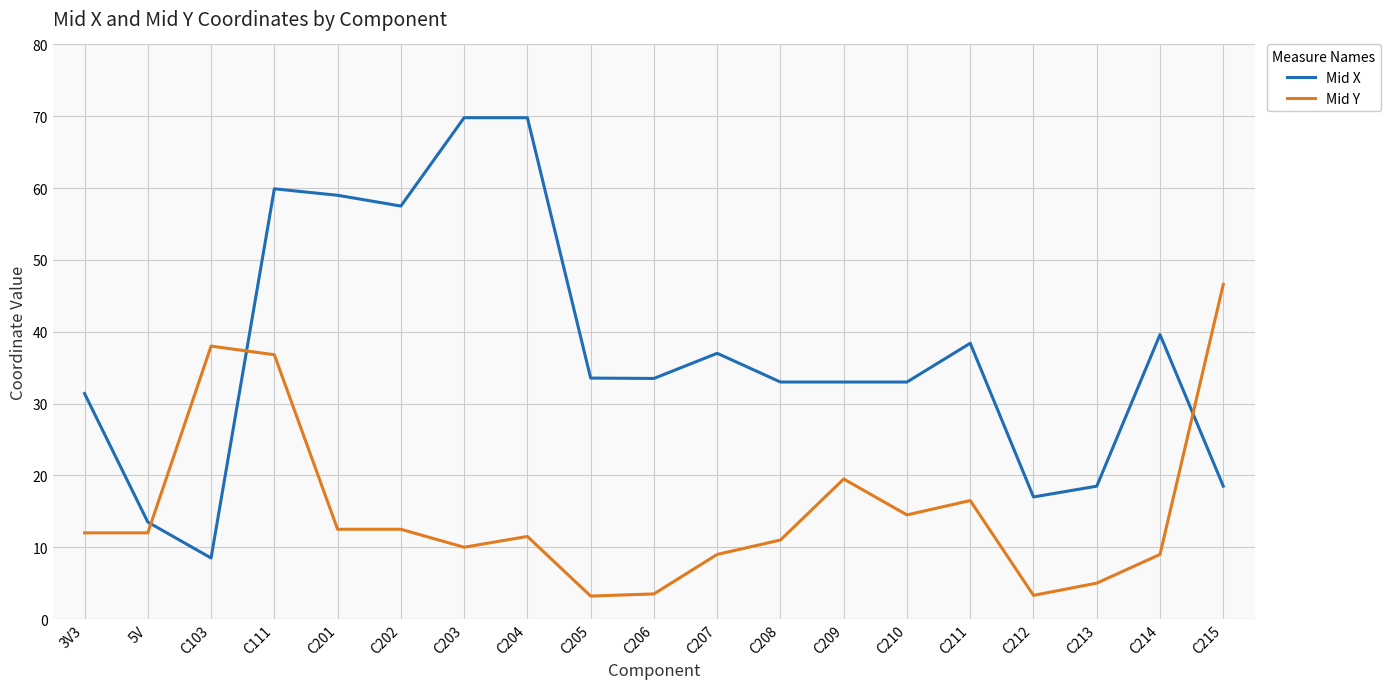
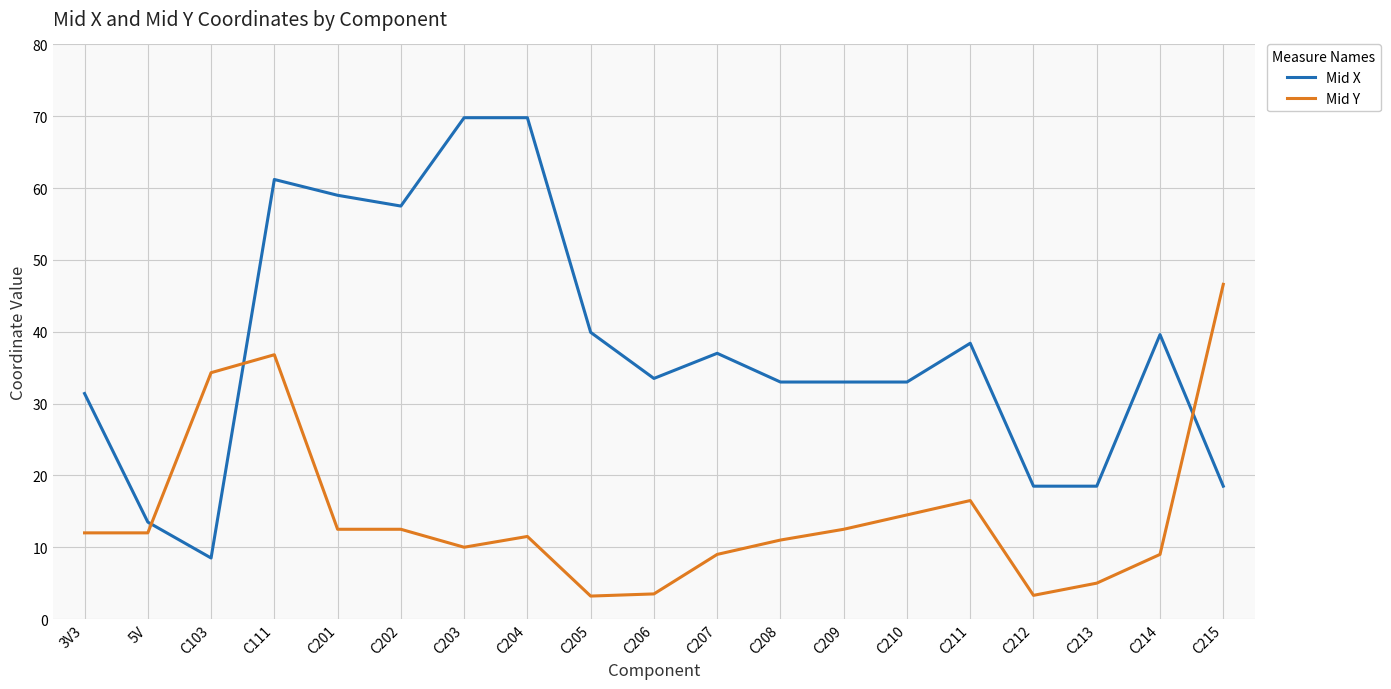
Mid Y, C103: 38 -> 34
Mid X, C111: 60 -> 61
Mid X, C205: 34 -> 40
Mid Y, C209: 20 -> 13
Mid X, C212: 17 -> 19
